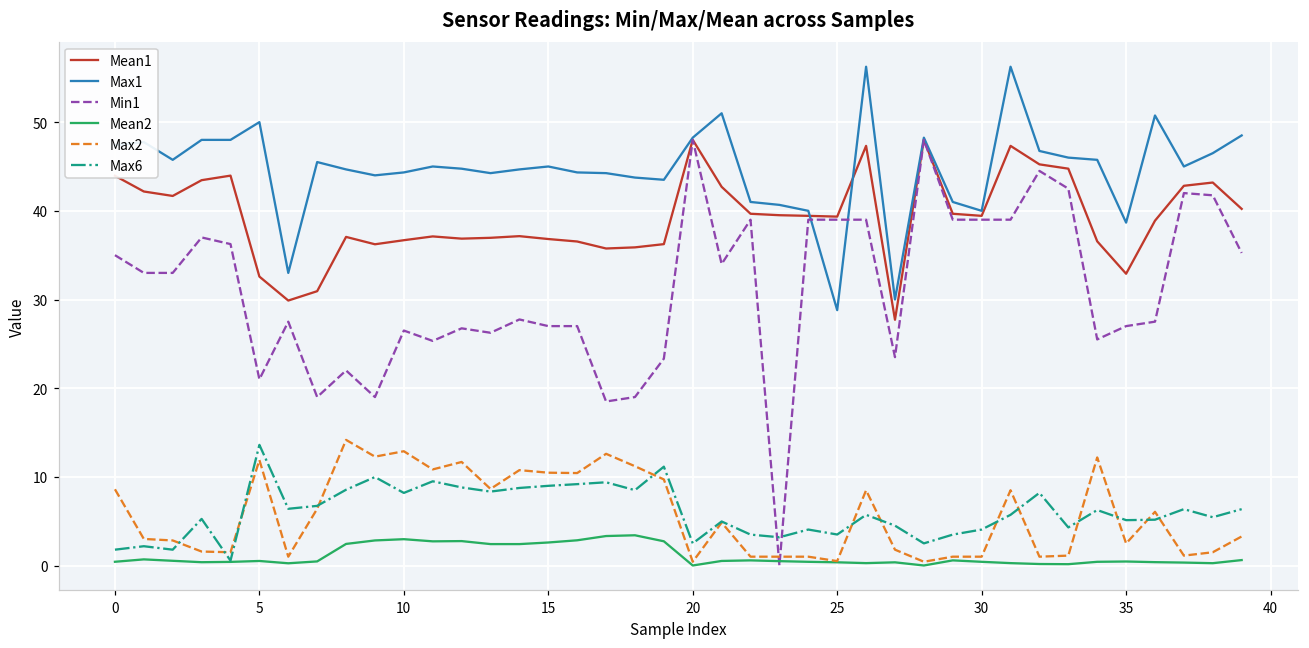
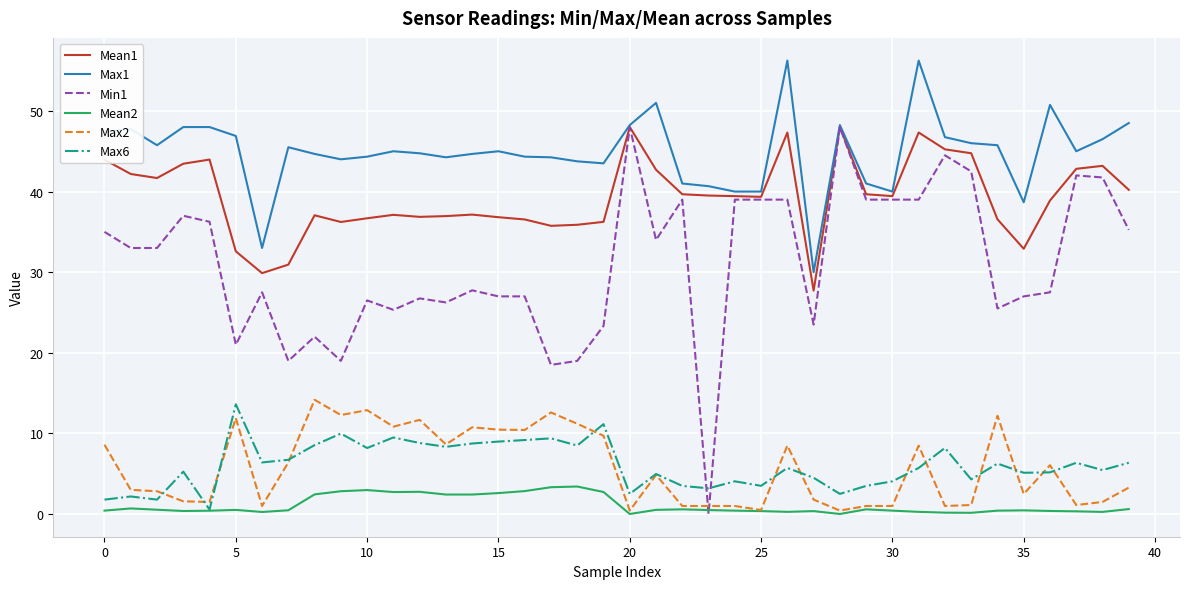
Max1, 5: 50 -> 47
Max1, 25: 29 -> 40
